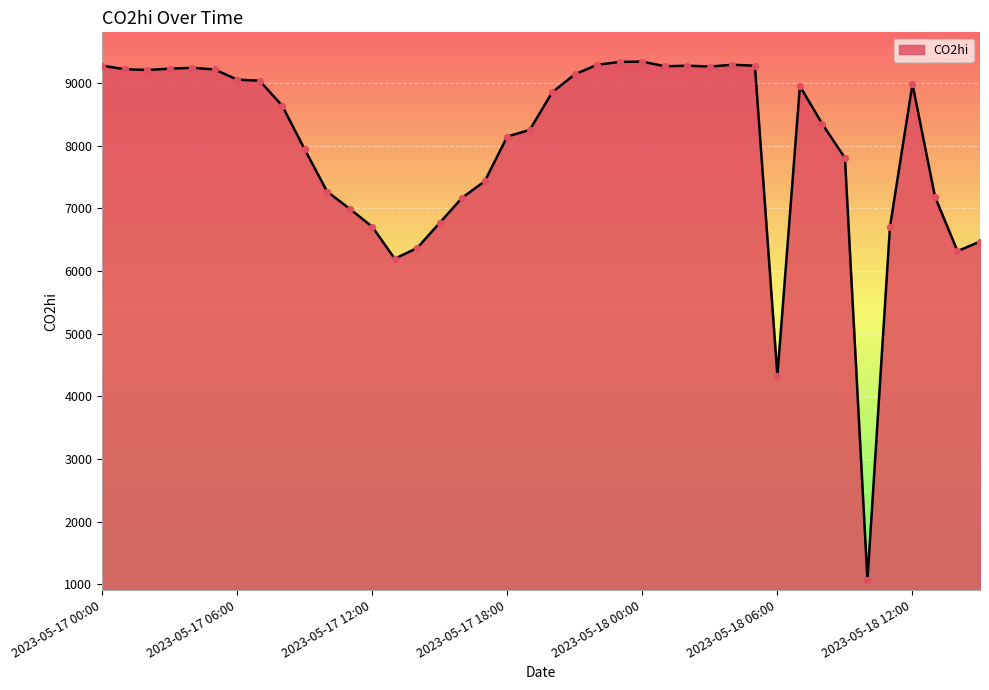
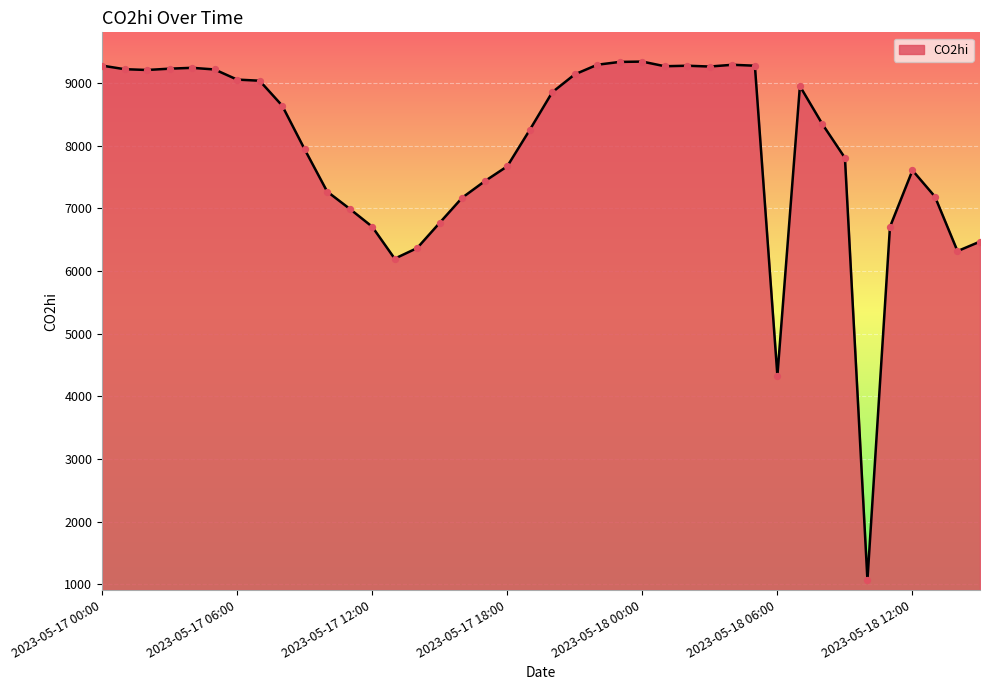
2023-05-17 18:00: 8100 -> 7700
2023-05-18 12:00: 9000 -> 7600
